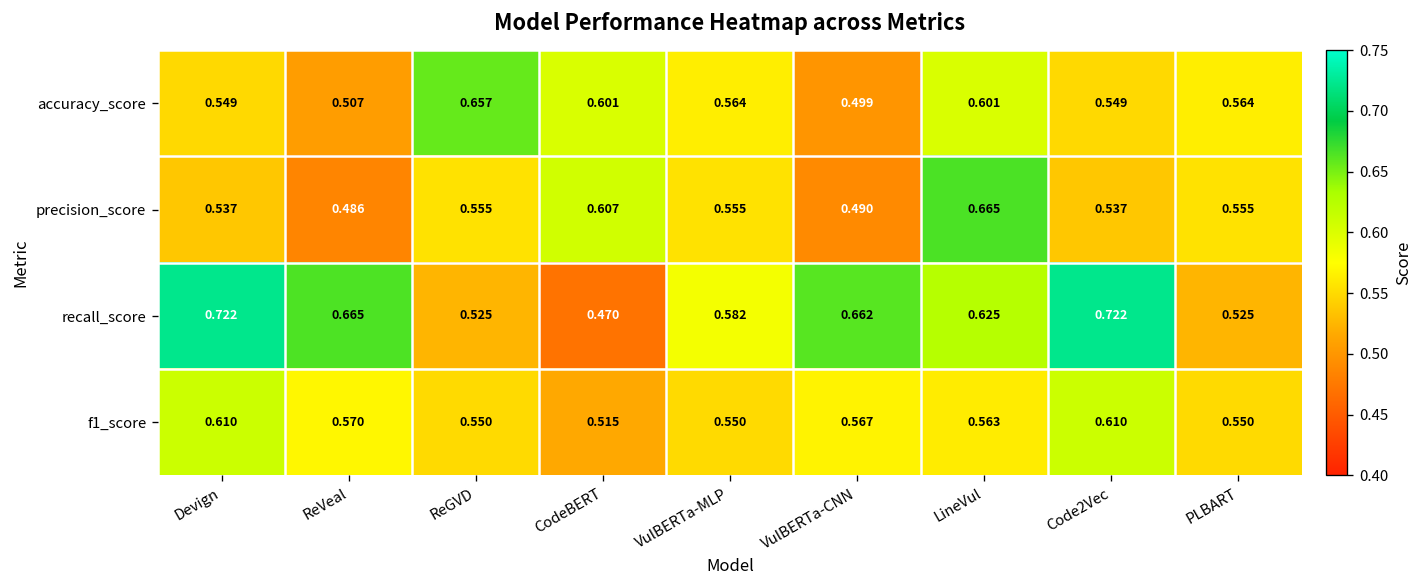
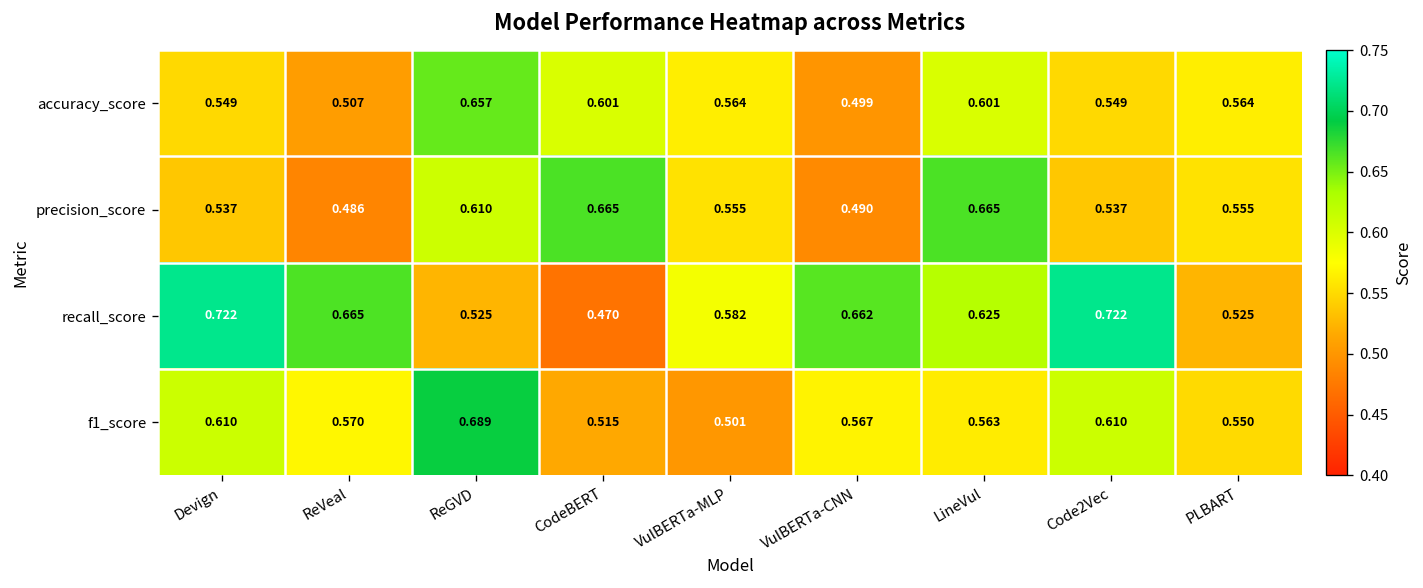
precision_score, ReGVD: 0.555 -> 0.610
precision_score, CodeBERT: 0.607 -> 0.665
f1_score, ReGVD: 0.550 -> 0.689
f1_score, VulBERTa-MLP: 0.550 -> 0.501
